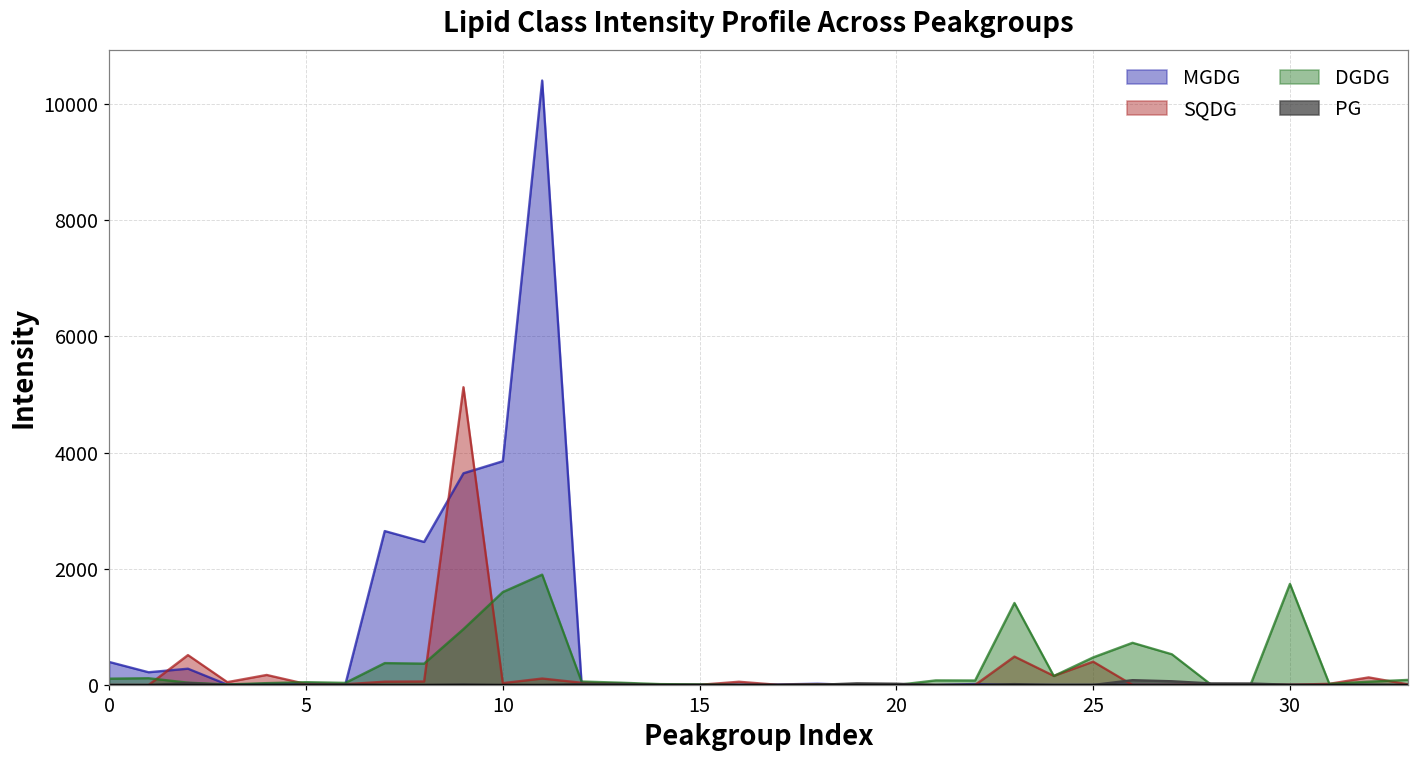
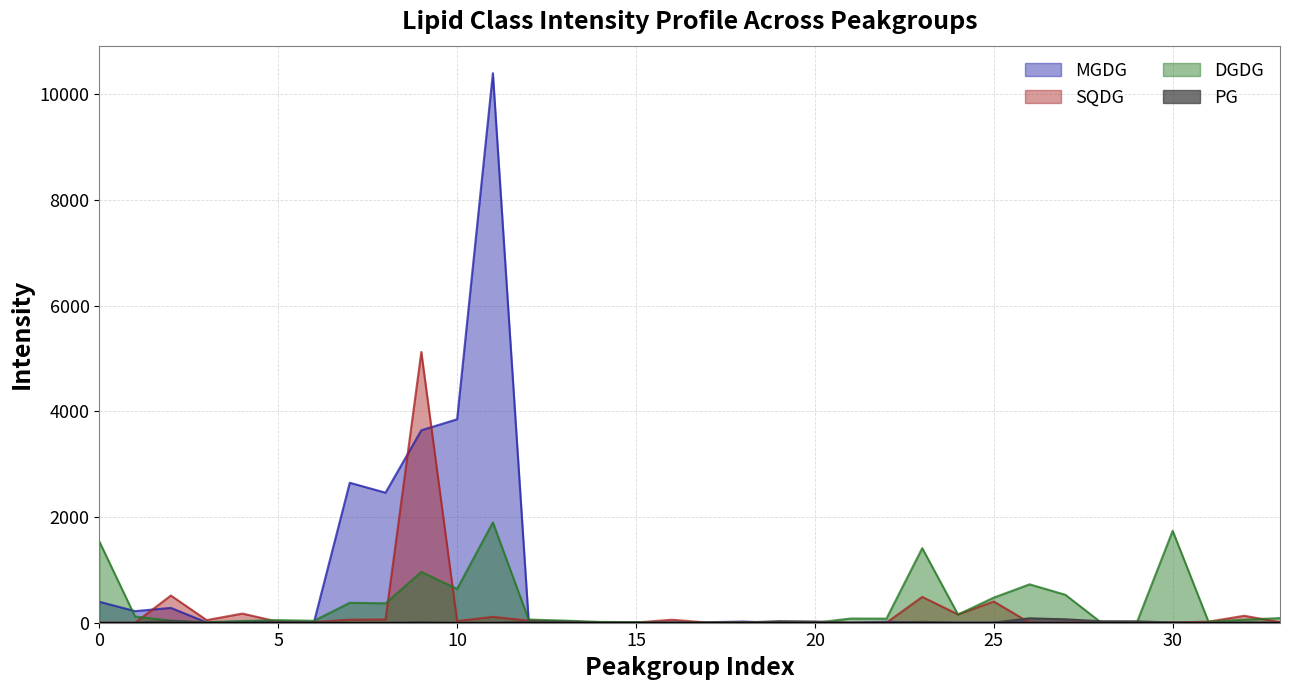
DGDG, 0: 100 -> 1500
DGDG, 10: 1600 -> 600
